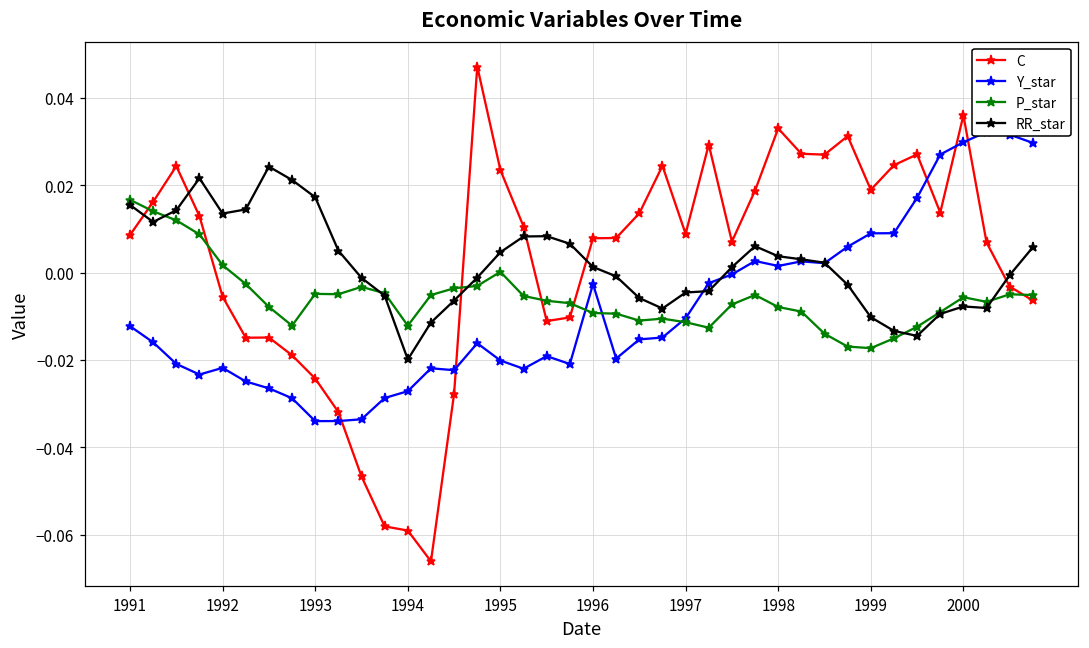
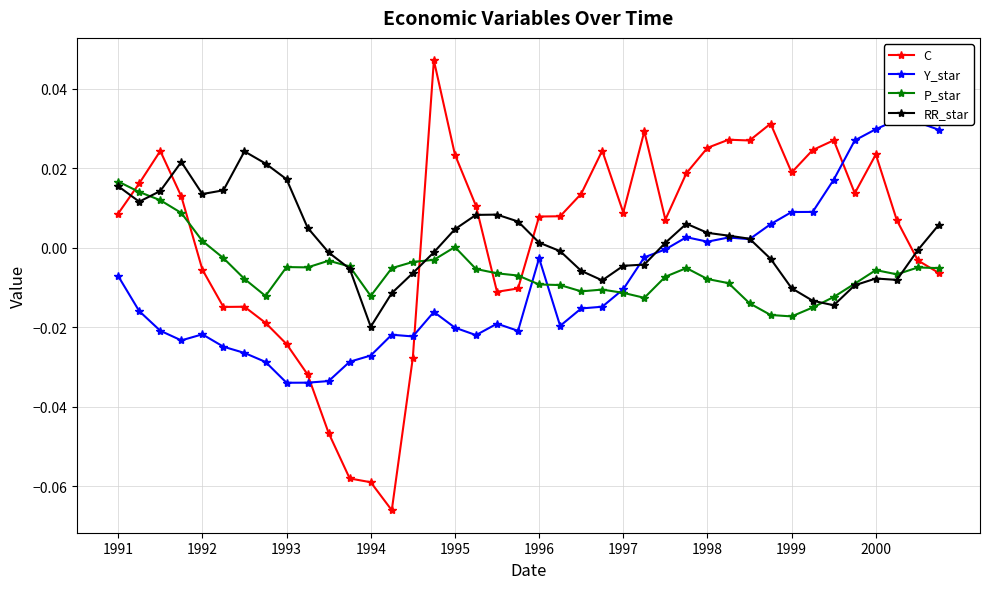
Y_star, 1991: -0.012 -> -0.007
C, 1998: 0.033 -> 0.025
C, 2000: 0.036 -> 0.023
